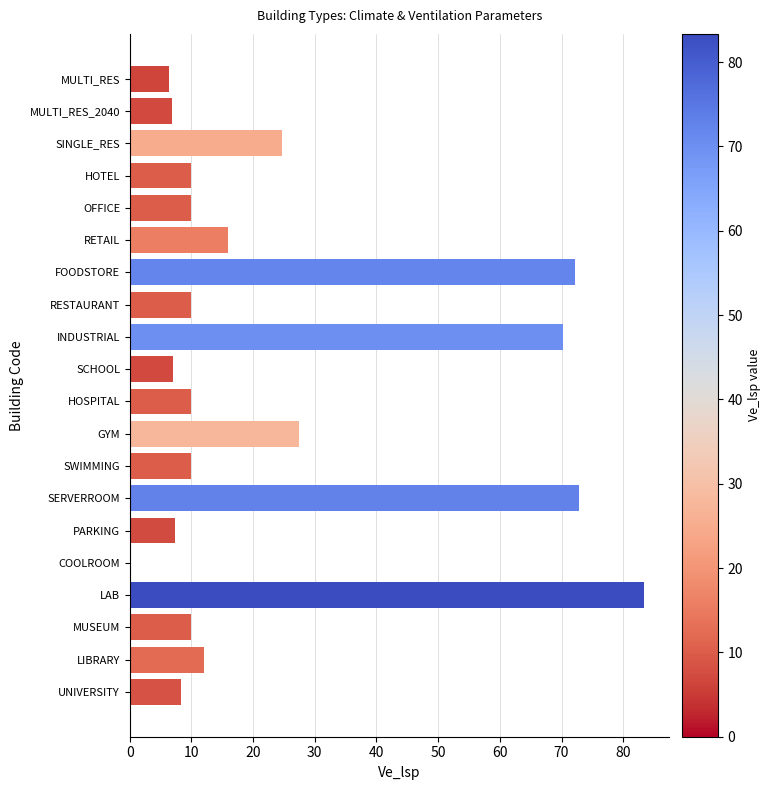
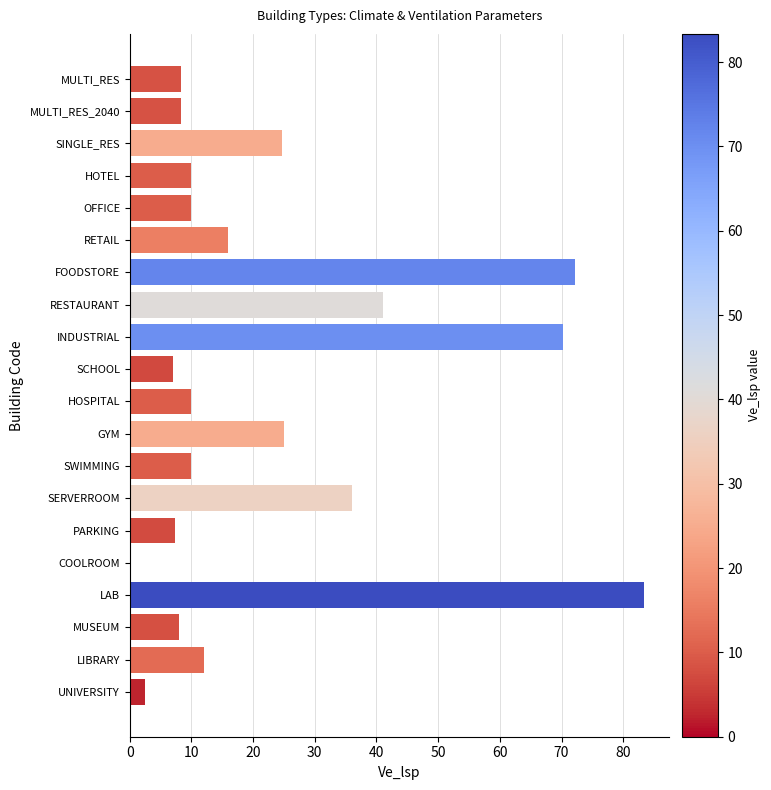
MULTI_RES: 6 -> 8
MULTI_RES_2040: 7 -> 8
RESTAURANT: 10 -> 41
GYM: 27 -> 25
SERVERROOM: 73 -> 36
MUSEUM: 10 -> 8
UNIVERSITY: 8 -> 3
